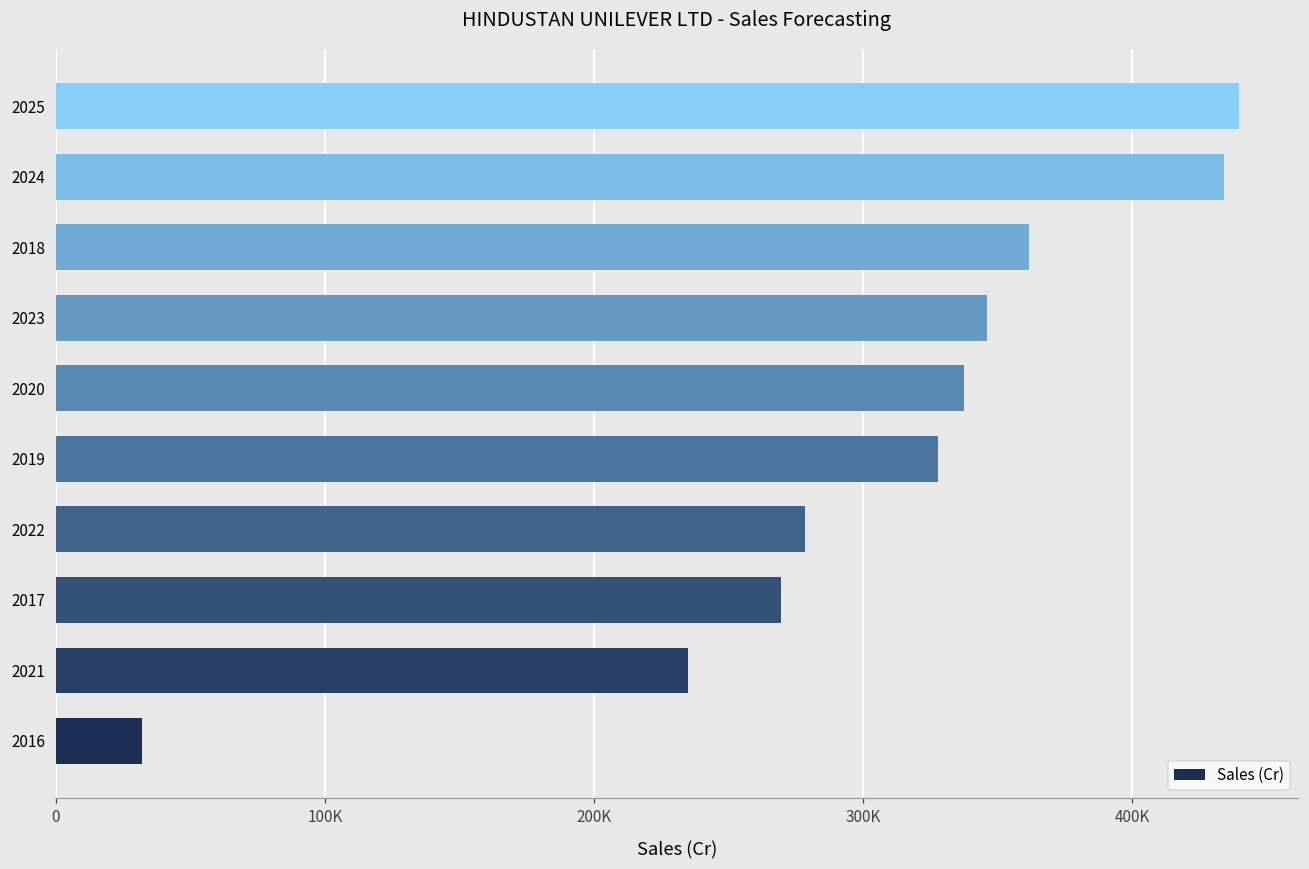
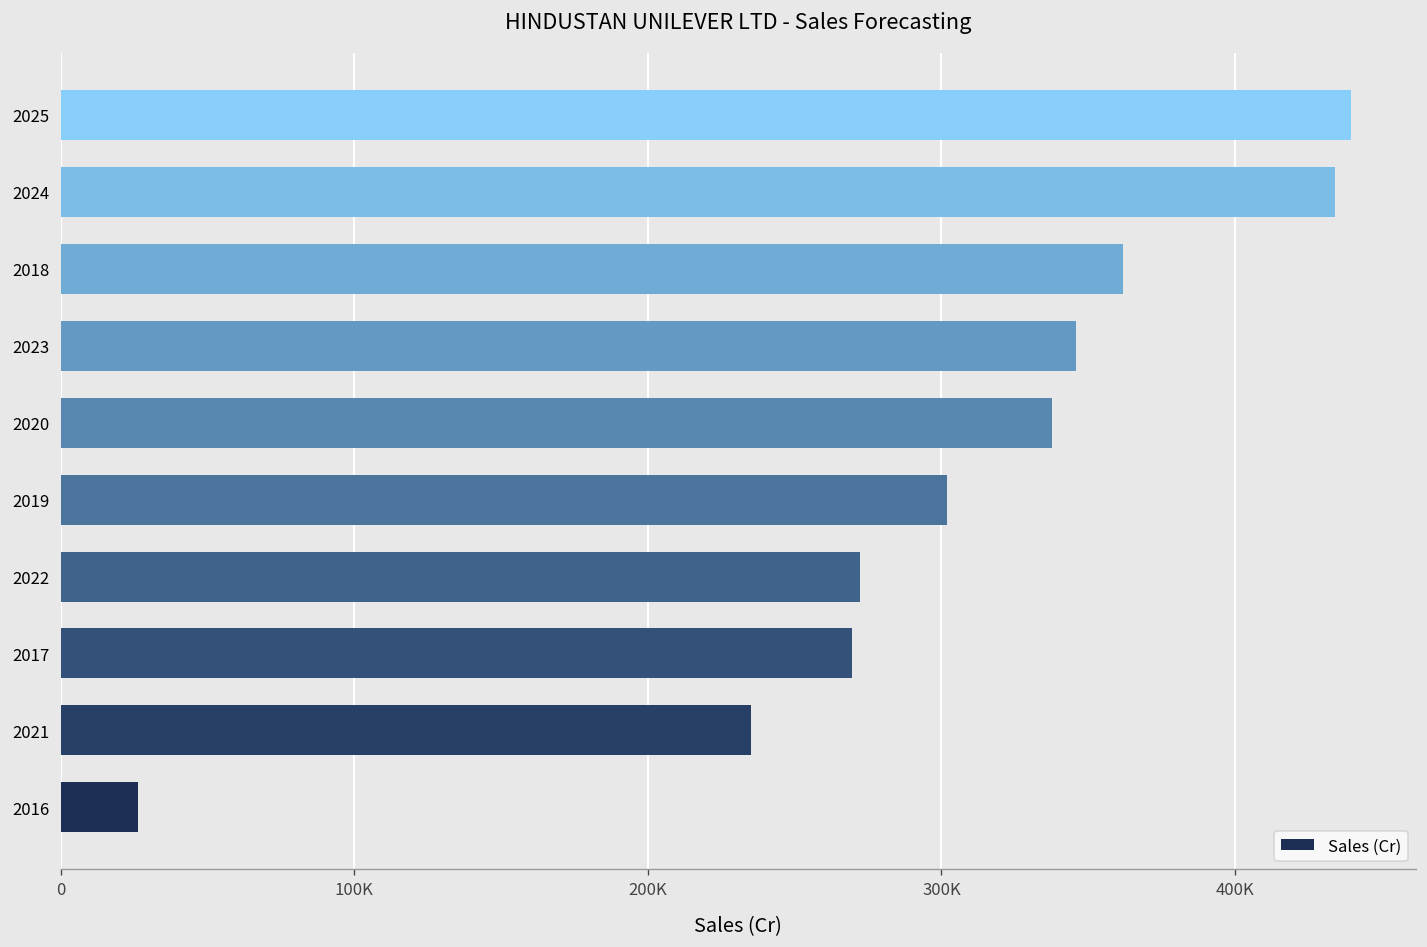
2019: 328000 -> 302000
2022: 278000 -> 272000
2016: 32000 -> 26000
